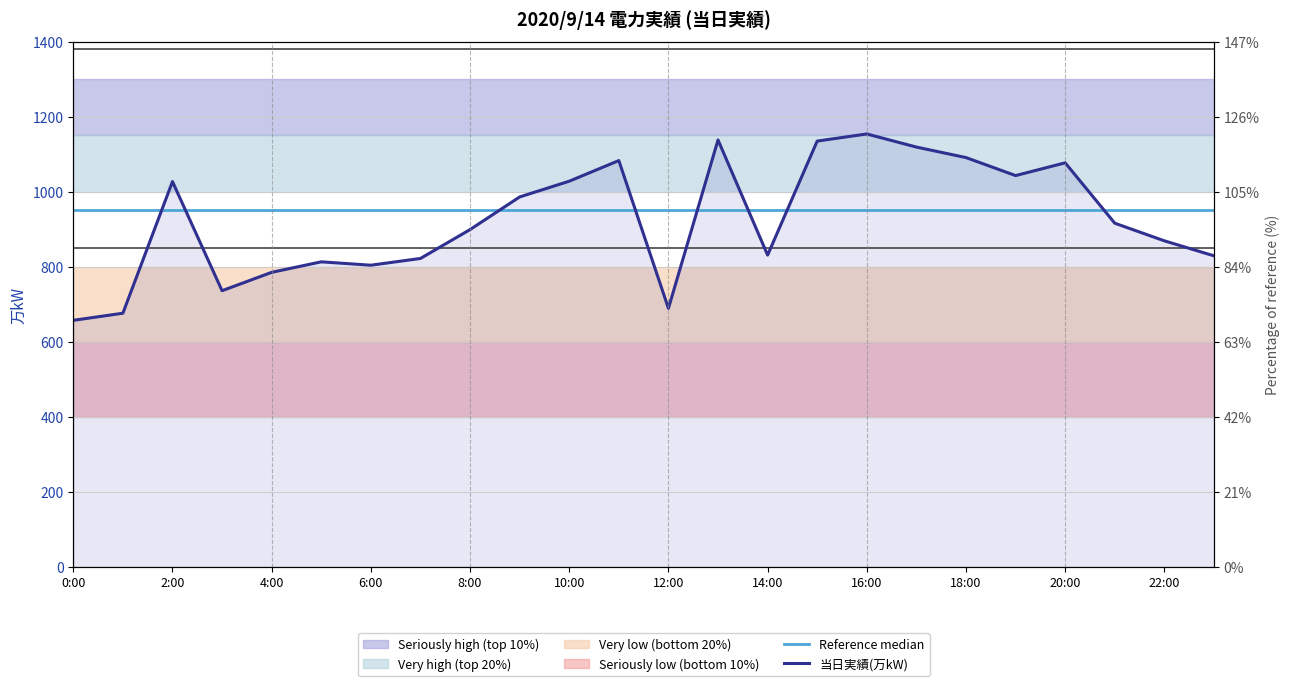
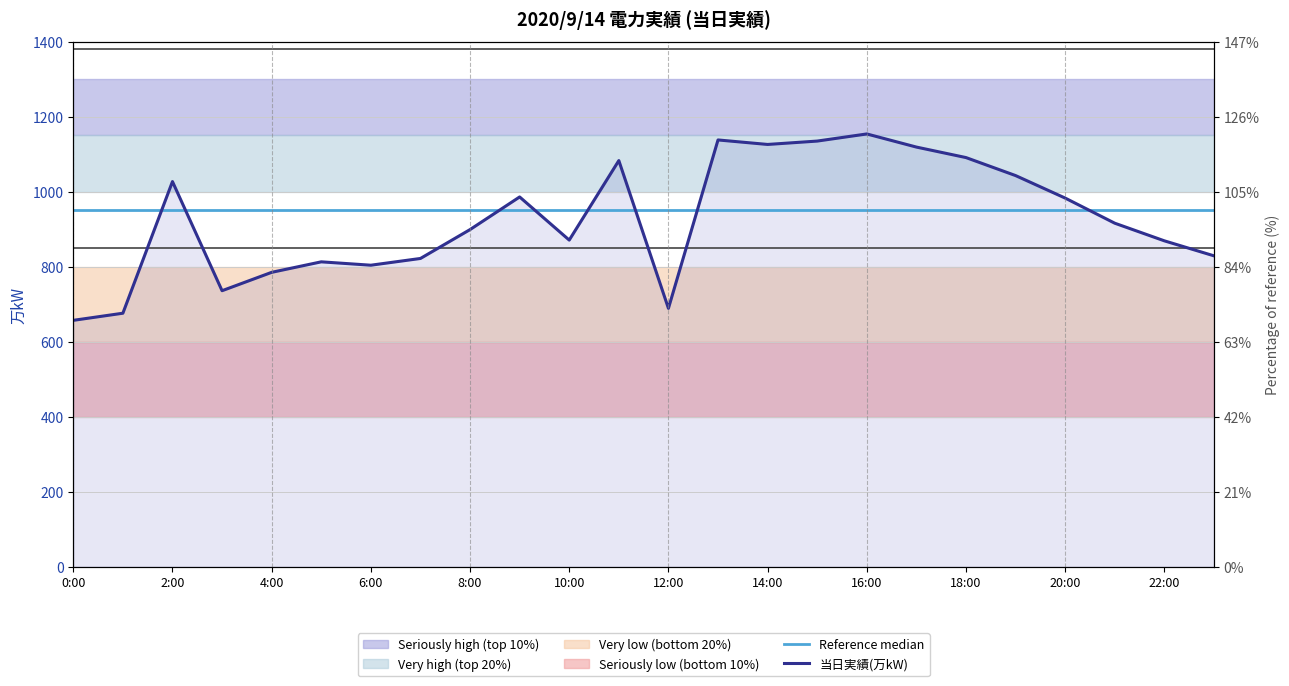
当日実績(万kW), 10:00: 1030 -> 870
当日実績(万kW), 14:00: 830 -> 1130
当日実績(万kW), 20:00: 1080 -> 980
